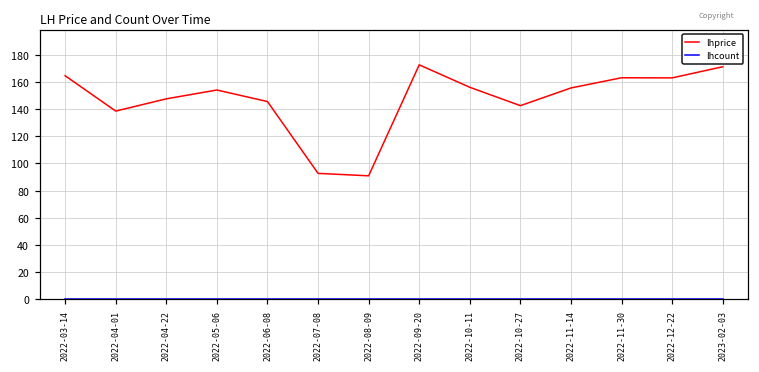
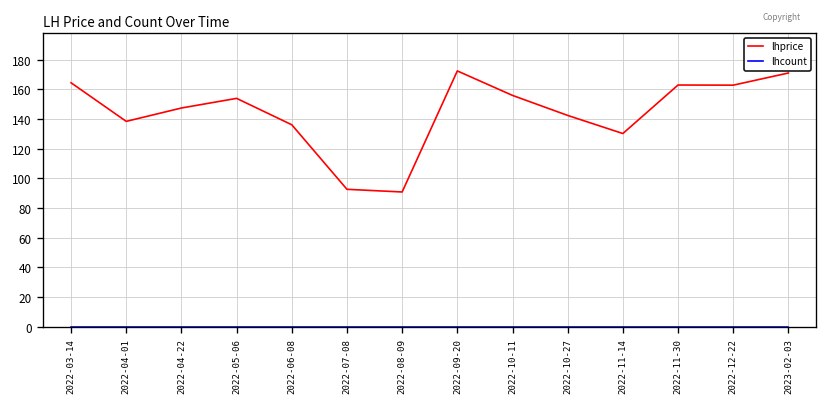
lhprice, 2022-06-08: 146 -> 136
lhprice, 2022-11-14: 156 -> 130
